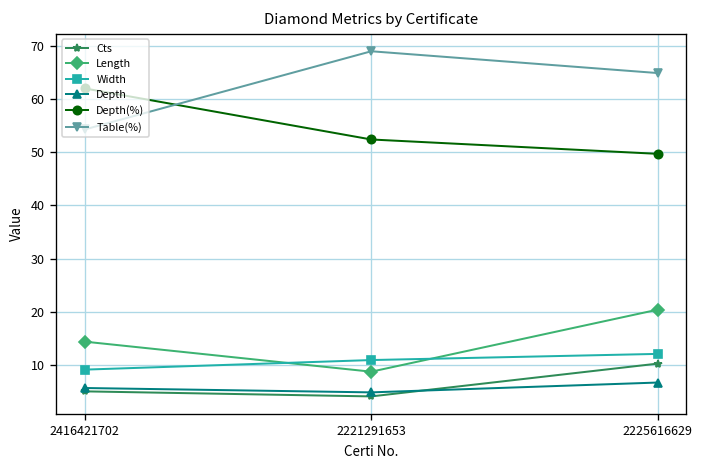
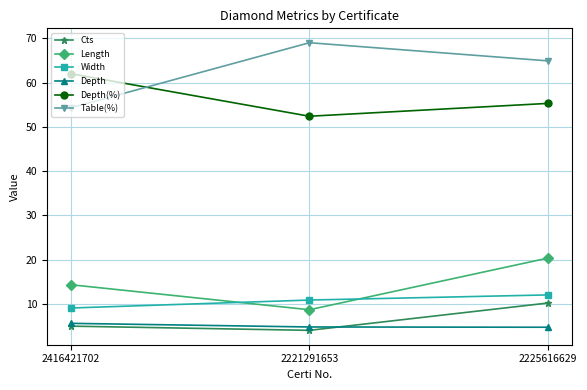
Depth, 2225616629: 7 -> 5
Depth(%), 2225616629: 50 -> 55
